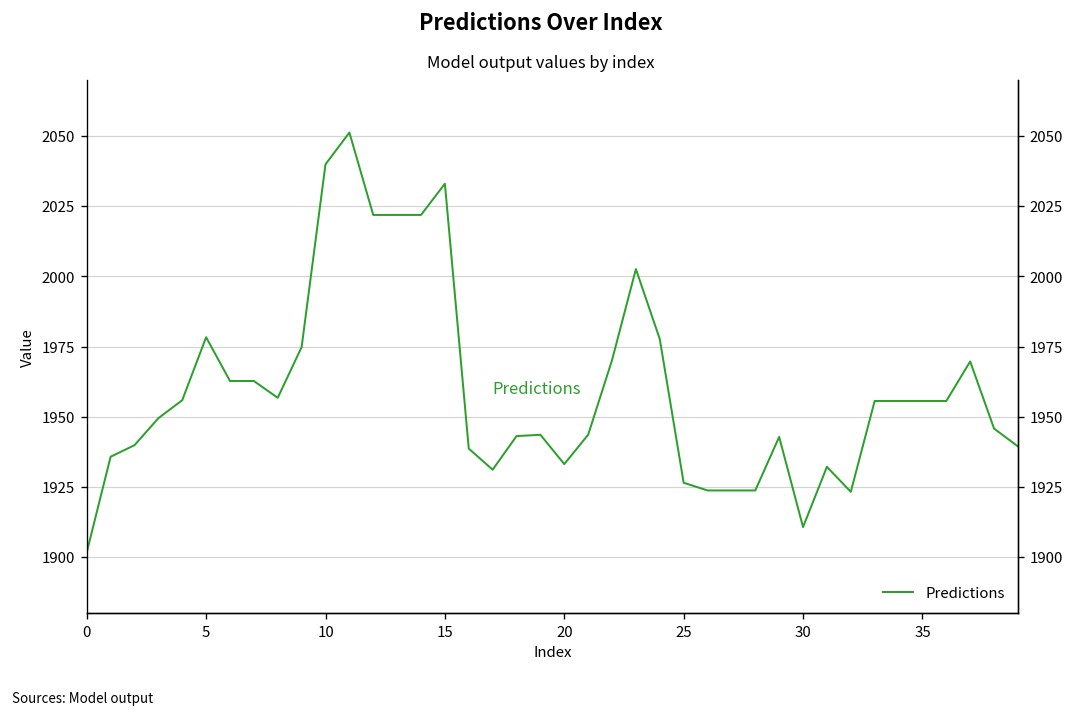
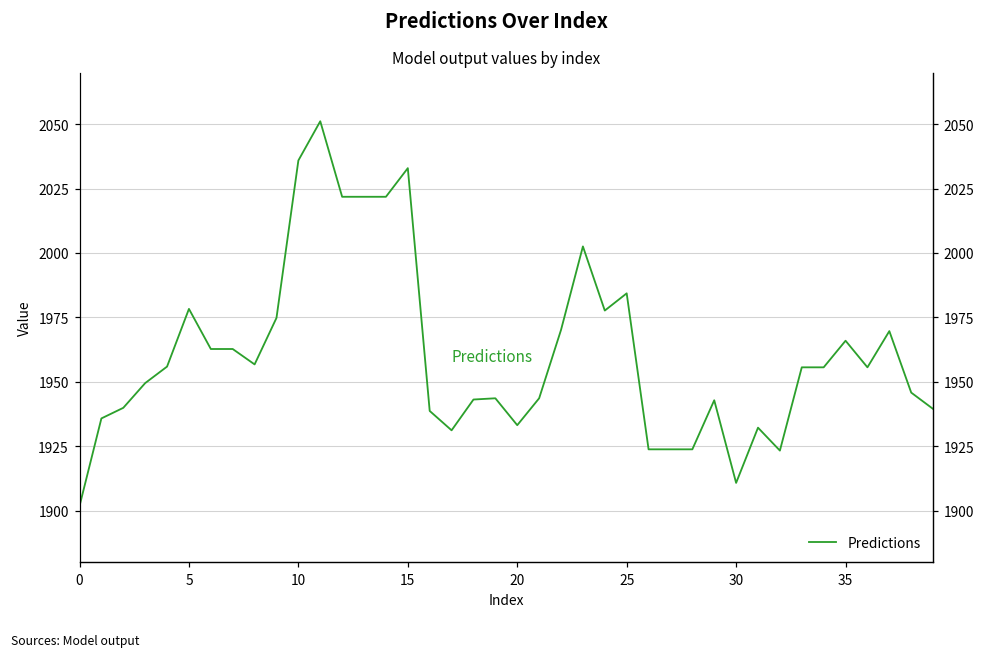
10: 2040 -> 2036
25: 1927 -> 1984
35: 1956 -> 1966
